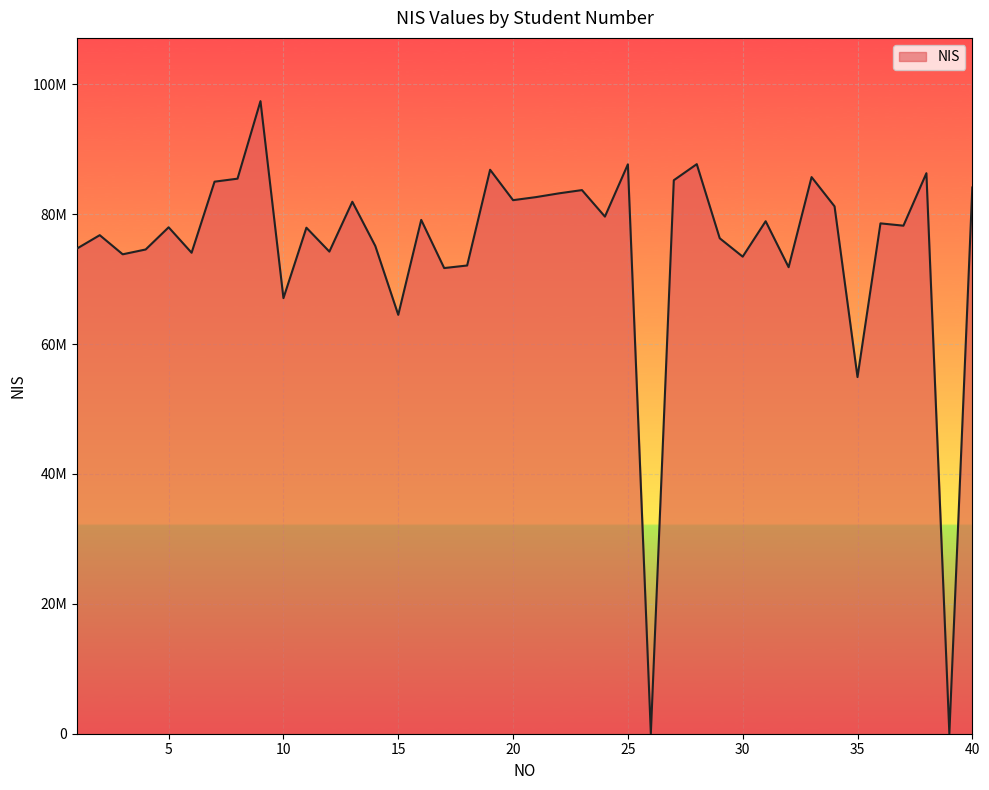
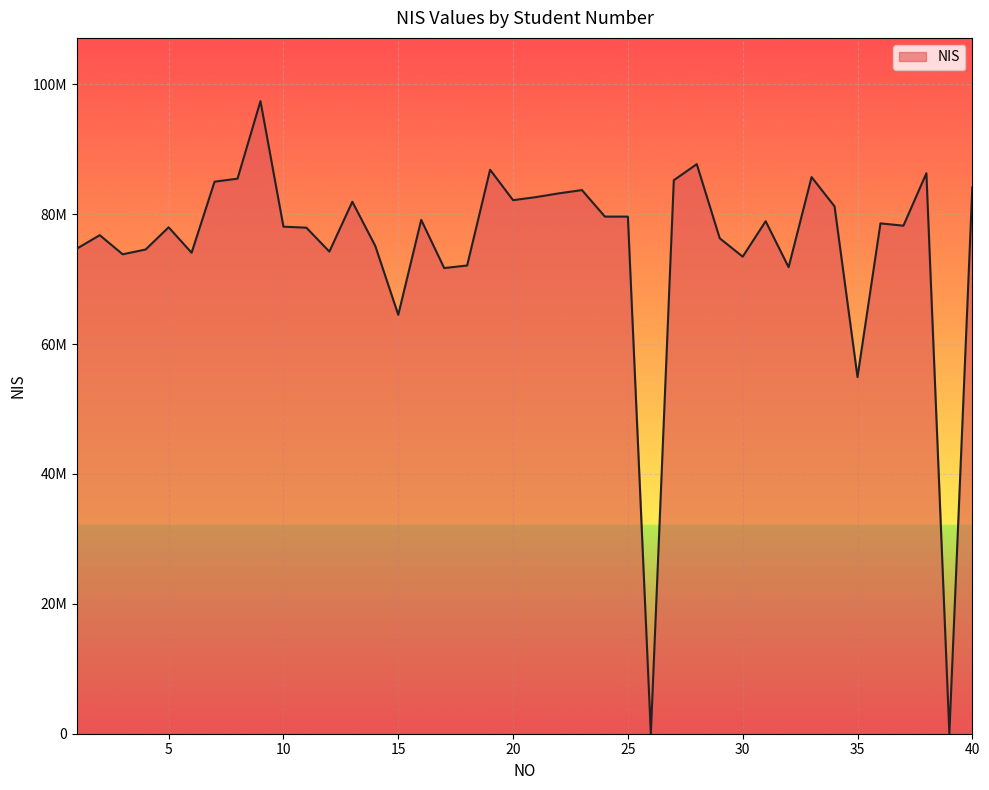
10: 67000000 -> 78000000
25: 88000000 -> 80000000
